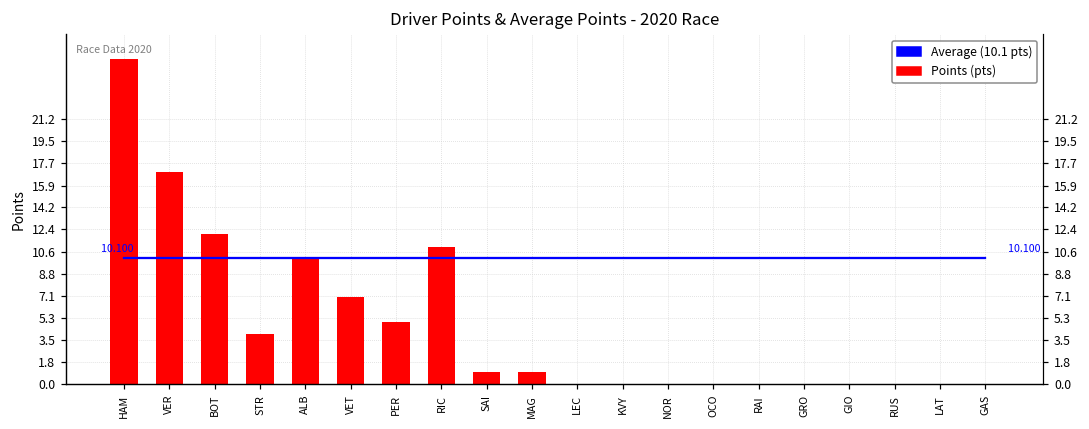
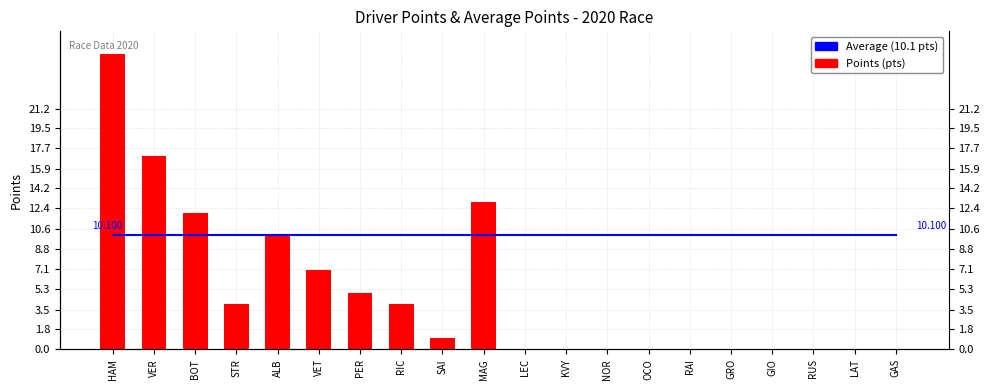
Points (pts), RIC: 11 -> 4
Points (pts), MAG: 1 -> 13
